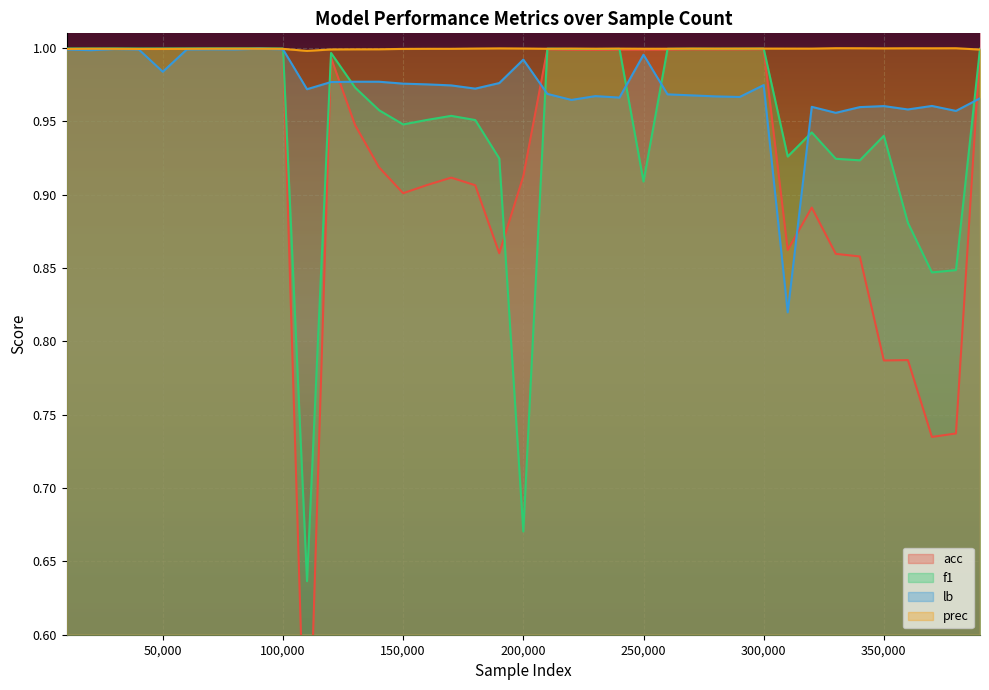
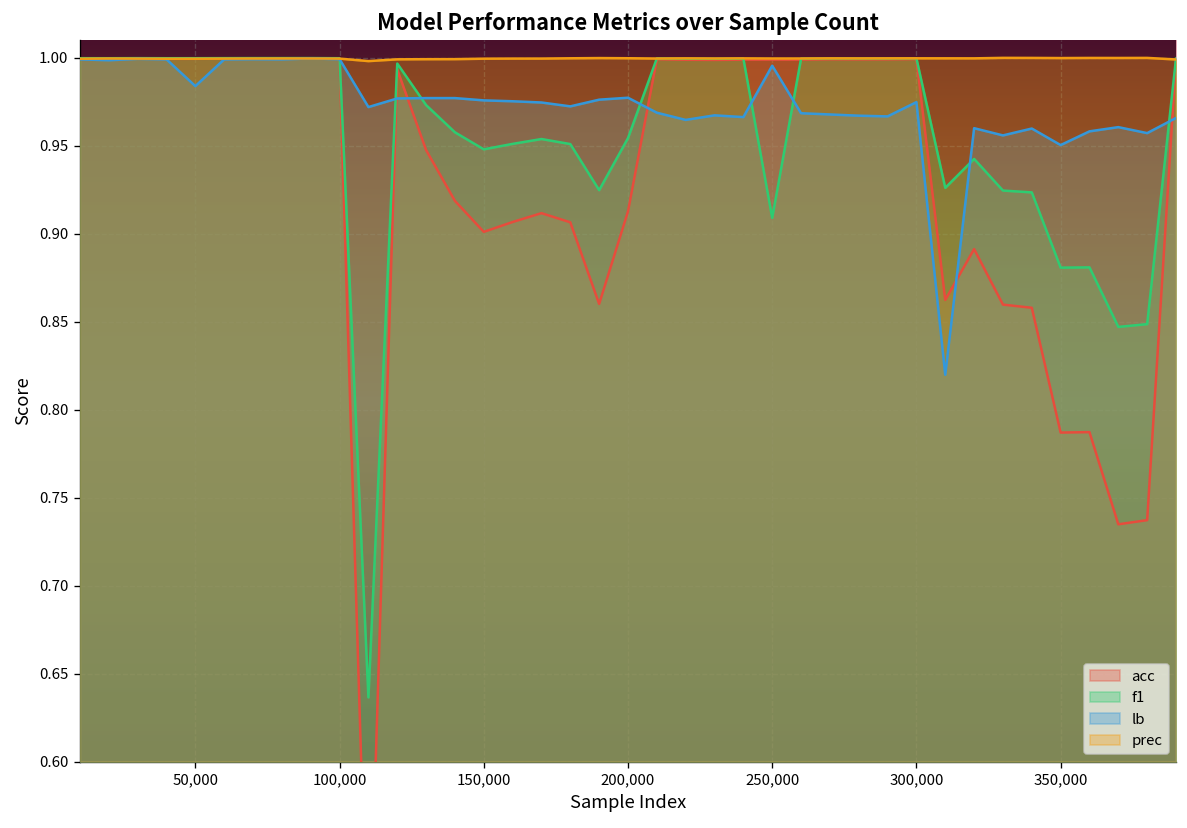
f1, 200,000: 0.670 -> 0.954
lb, 200,000: 0.992 -> 0.977
f1, 350,000: 0.940 -> 0.881
lb, 350,000: 0.960 -> 0.950
